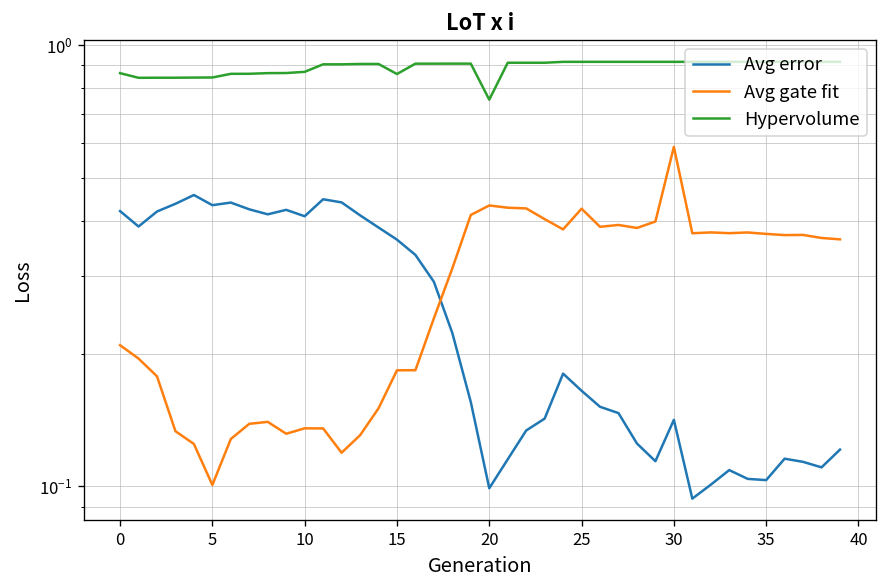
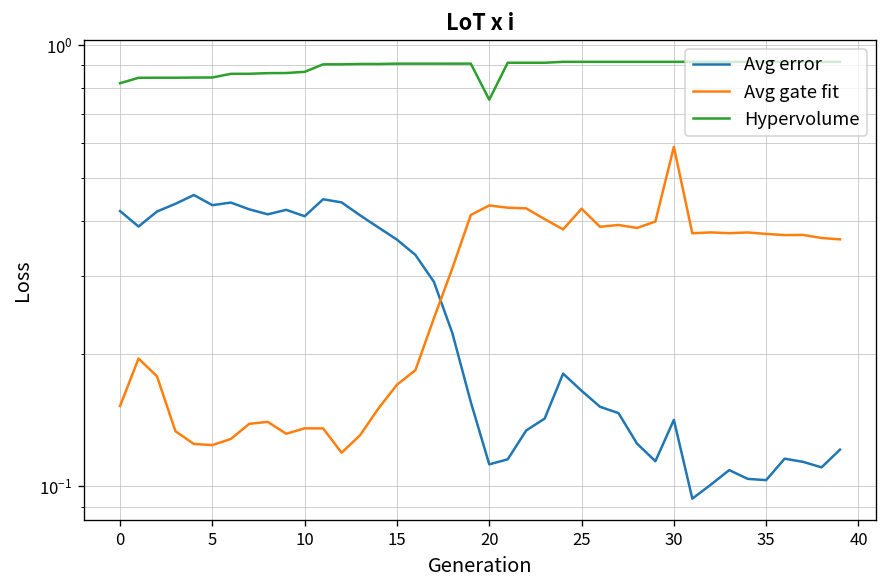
Avg gate fit, 0: 0.21 -> 0.152
Hypervolume, 0: 0.86 -> 0.82
Avg gate fit, 5: 0.101 -> 0.124
Avg gate fit, 15: 0.18 -> 0.17
Hypervolume, 15: 0.86 -> 0.91
Avg error, 20: 0.099 -> 0.112
